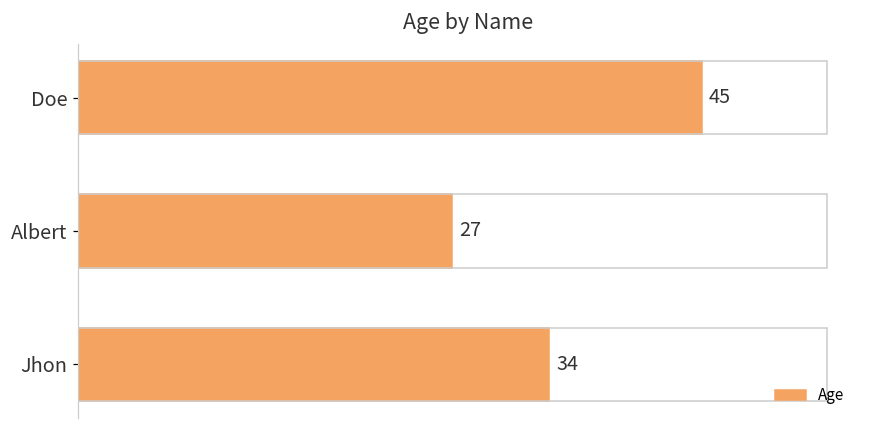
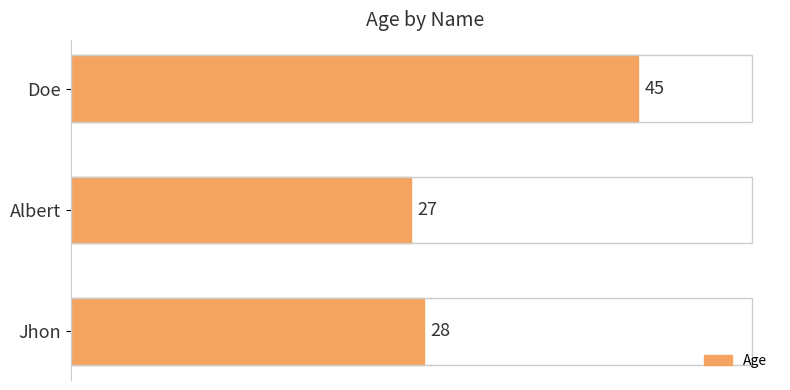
Jhon: 34 -> 28
